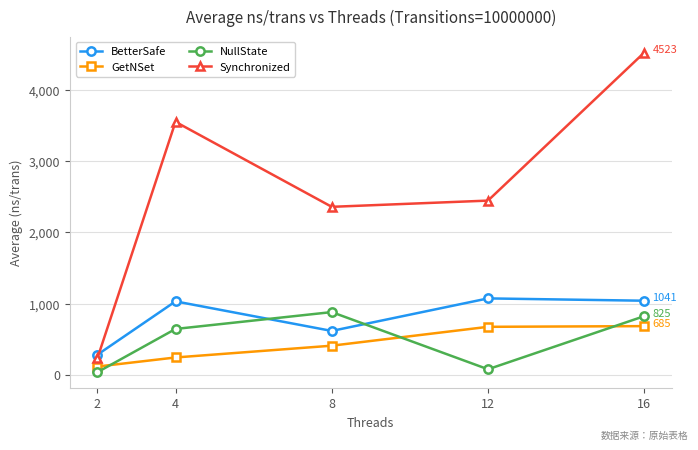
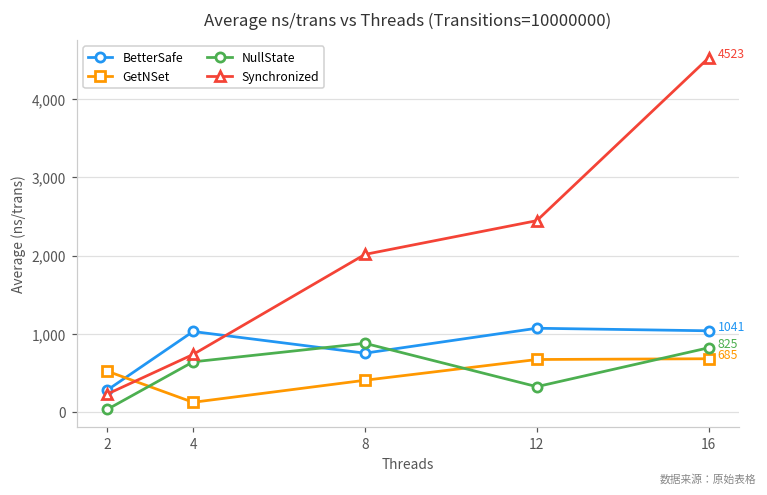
GetNSet, 2: 100 -> 500
GetNSet, 4: 200 -> 100
Synchronized, 4: 3,600 -> 700
BetterSafe, 8: 600 -> 800
Synchronized, 8: 2,400 -> 2,000
NullState, 12: 100 -> 300
